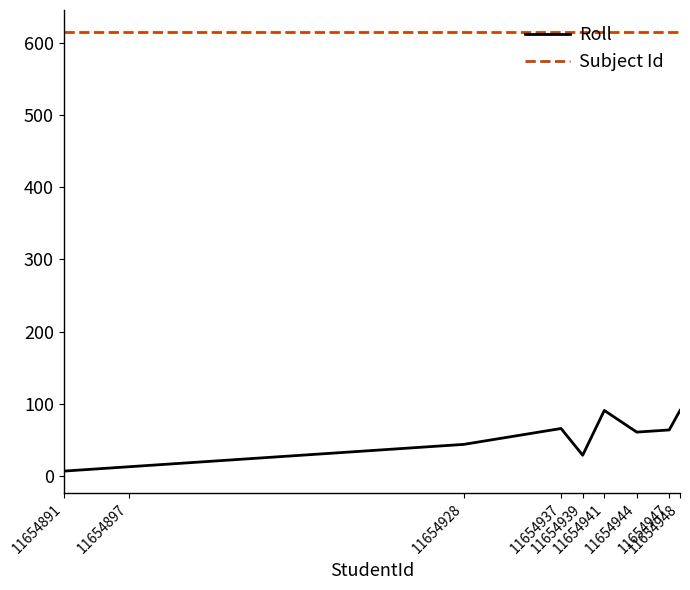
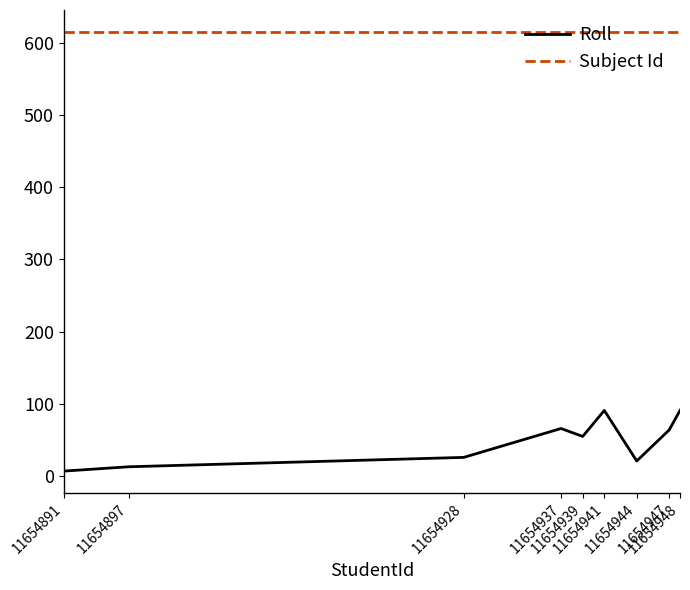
Roll, 11654928: 40 -> 30
Roll, 11654939: 30 -> 60
Roll, 11654944: 60 -> 20
